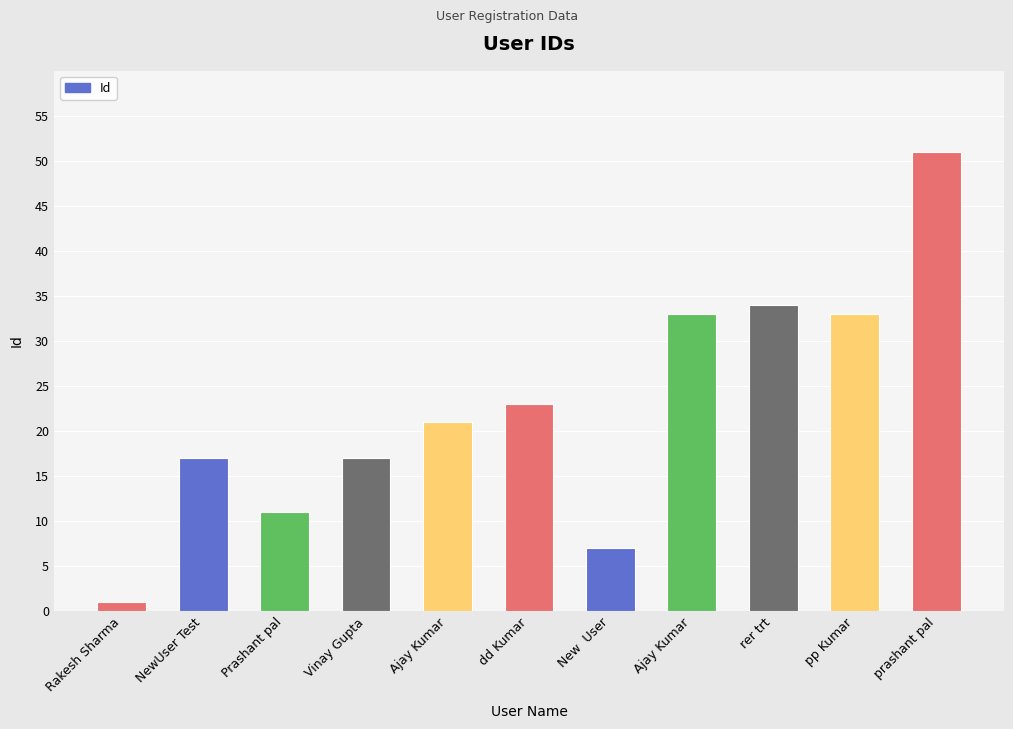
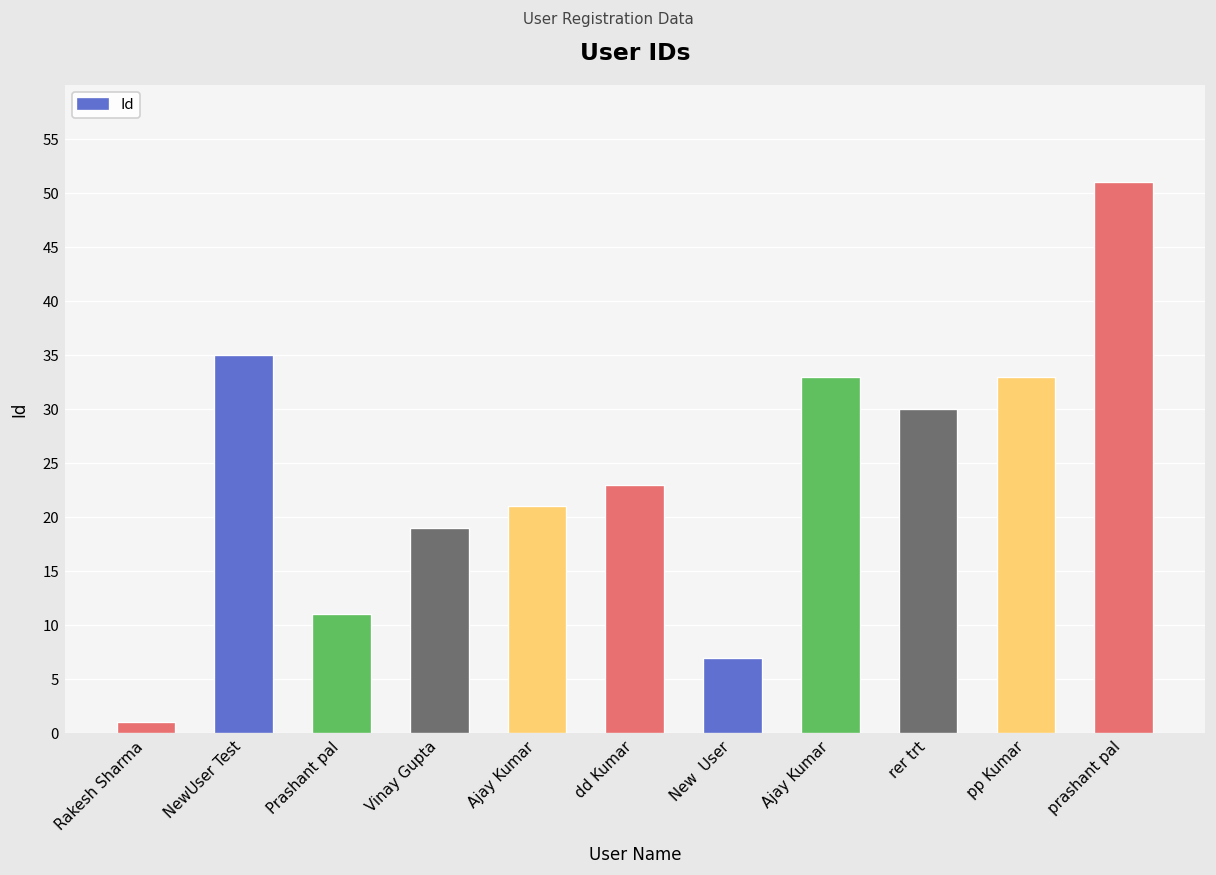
NewUser Test: 17 -> 35
Vinay Gupta: 17 -> 19
rer trt: 34 -> 30
